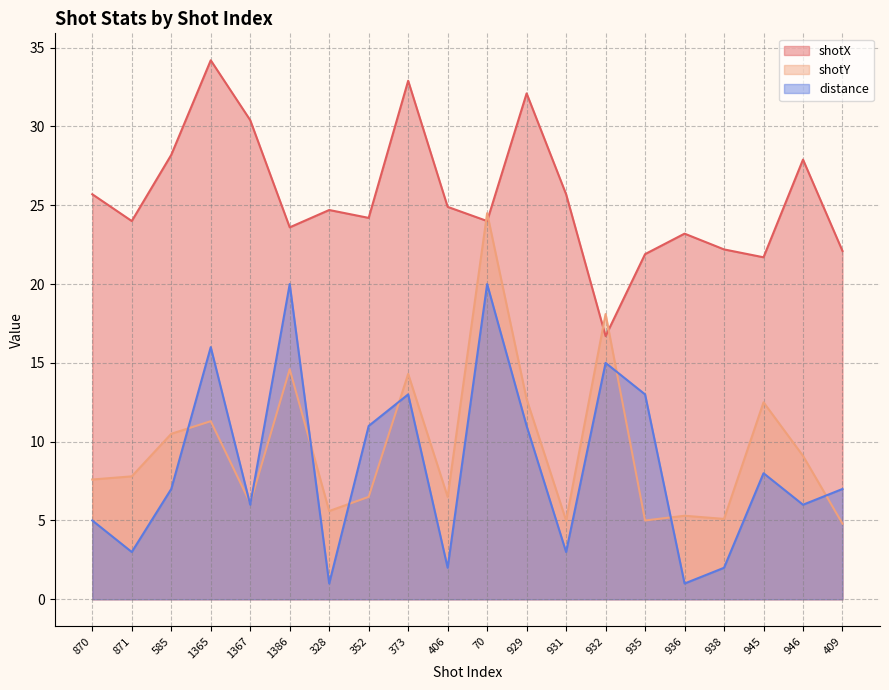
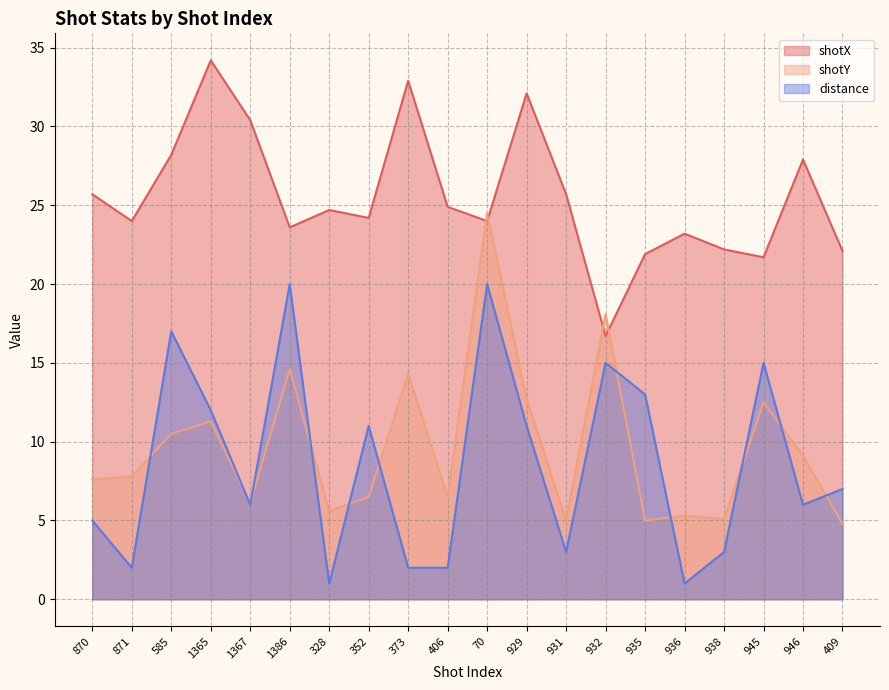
distance, 871: 3 -> 2
distance, 585: 7 -> 17
distance, 1365: 16 -> 12
distance, 373: 13 -> 2
distance, 938: 2 -> 3
distance, 945: 8 -> 15
